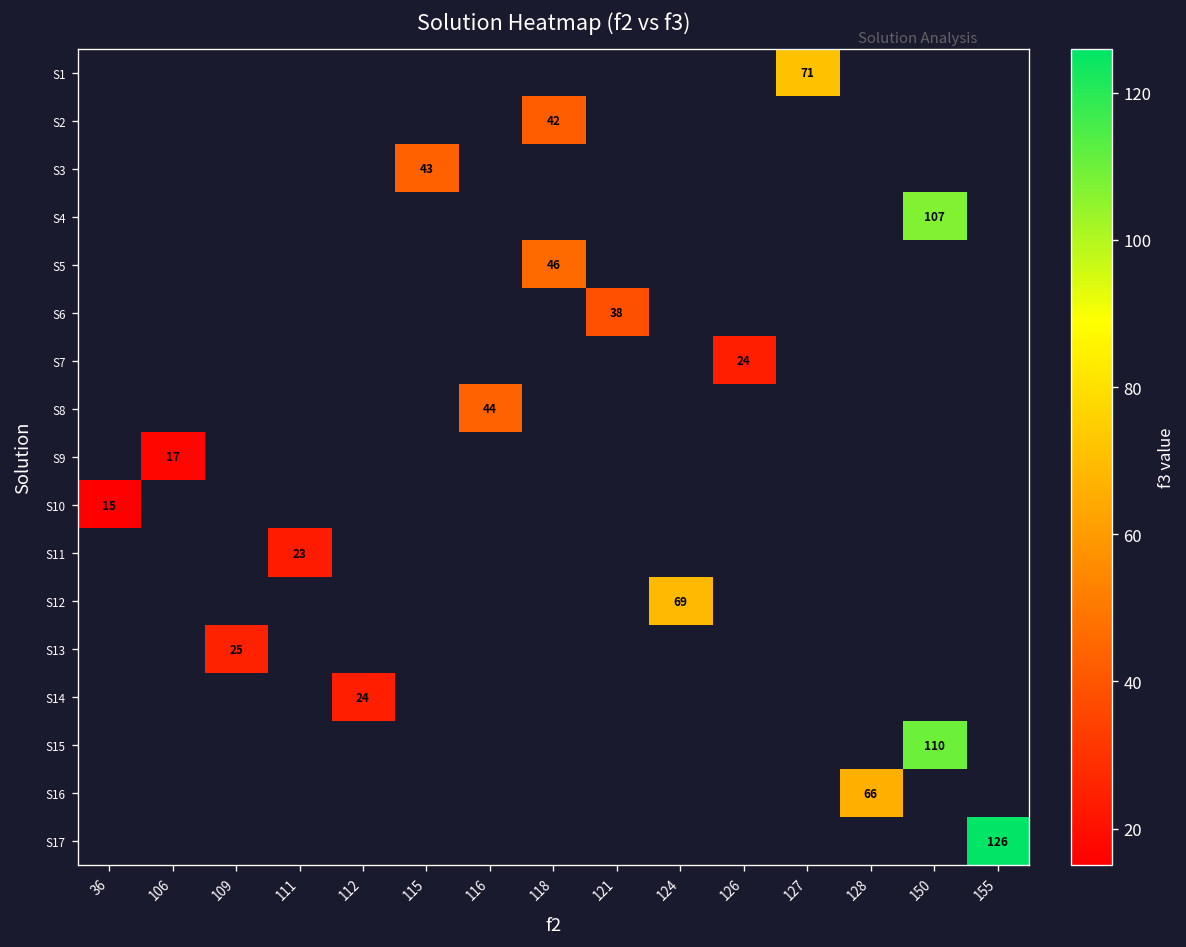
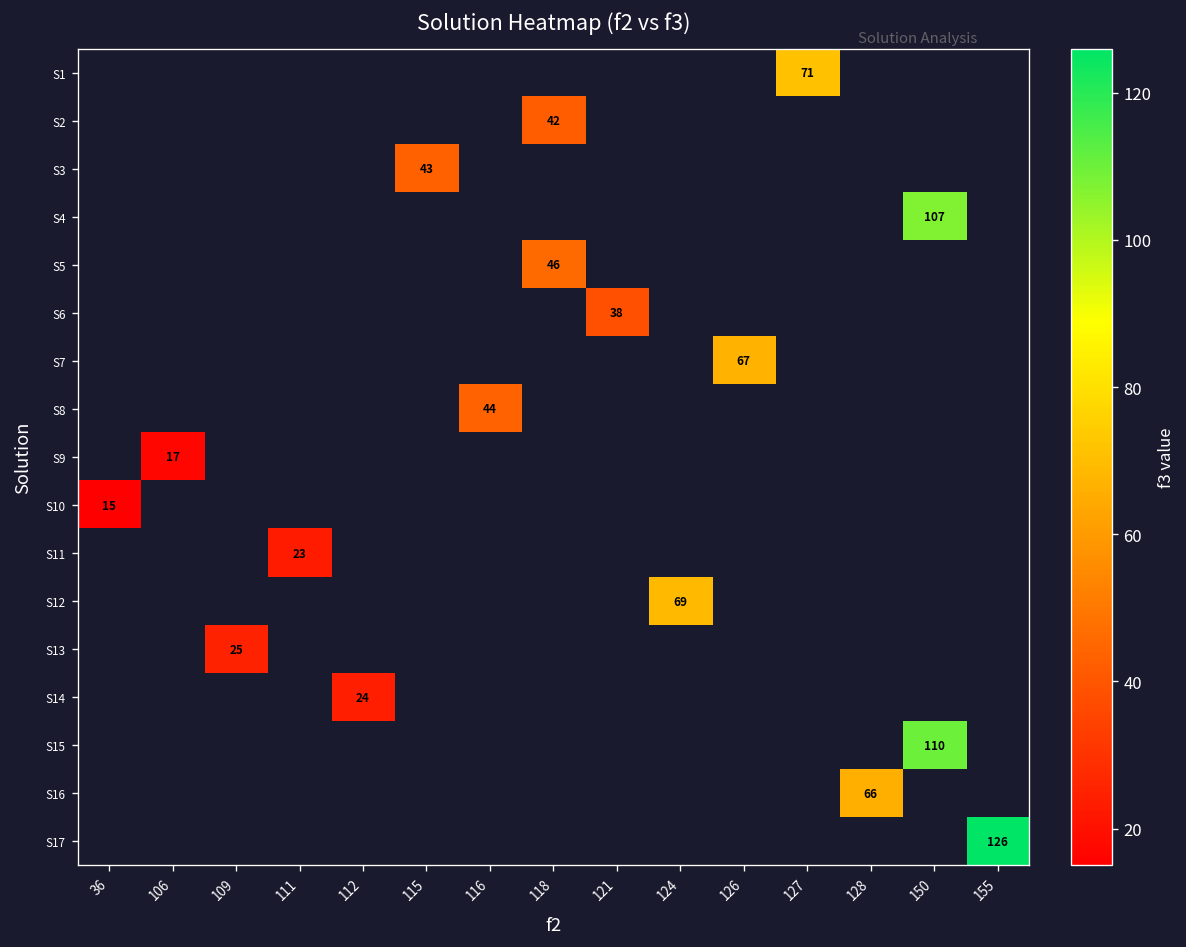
S7, 126: 24 -> 67
